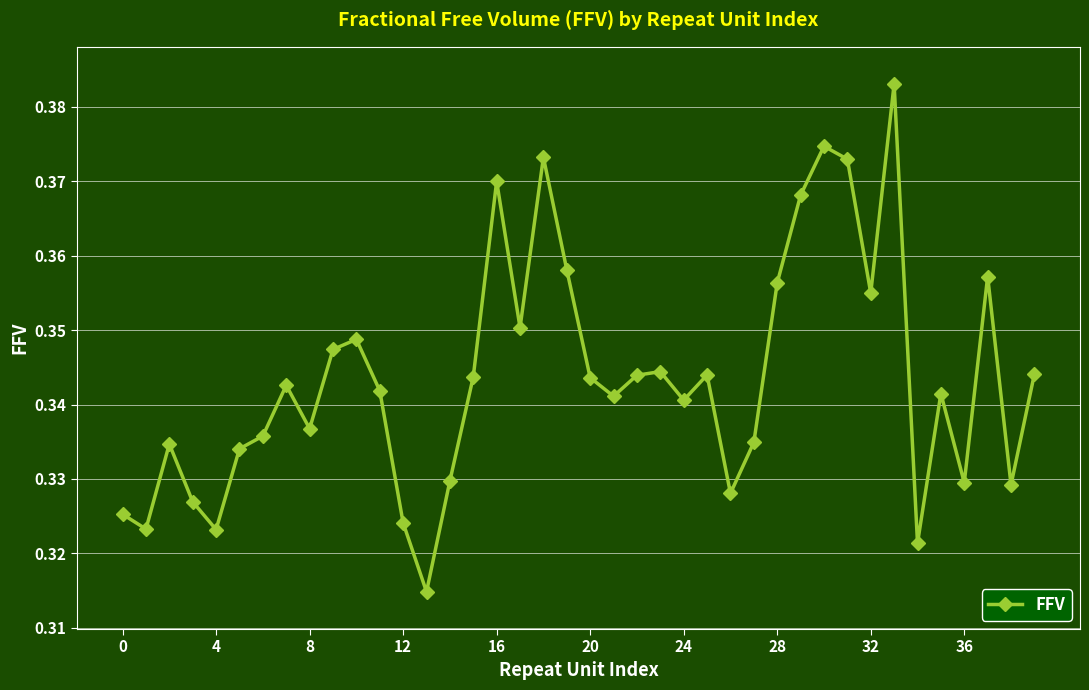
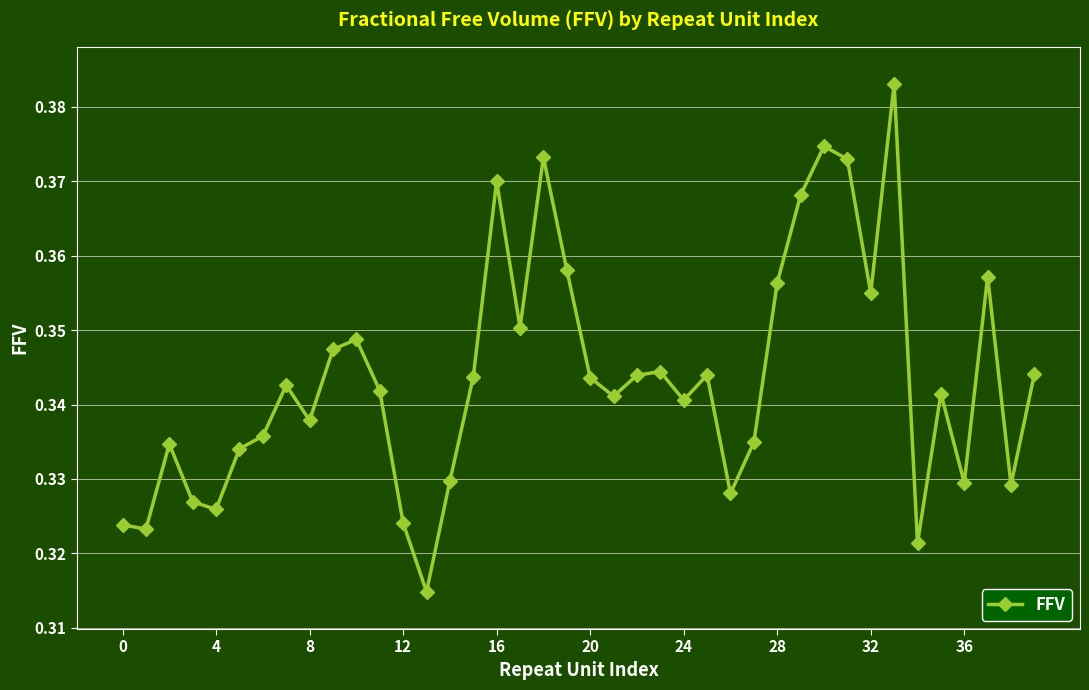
0: 0.325 -> 0.324
4: 0.323 -> 0.326
8: 0.337 -> 0.338
